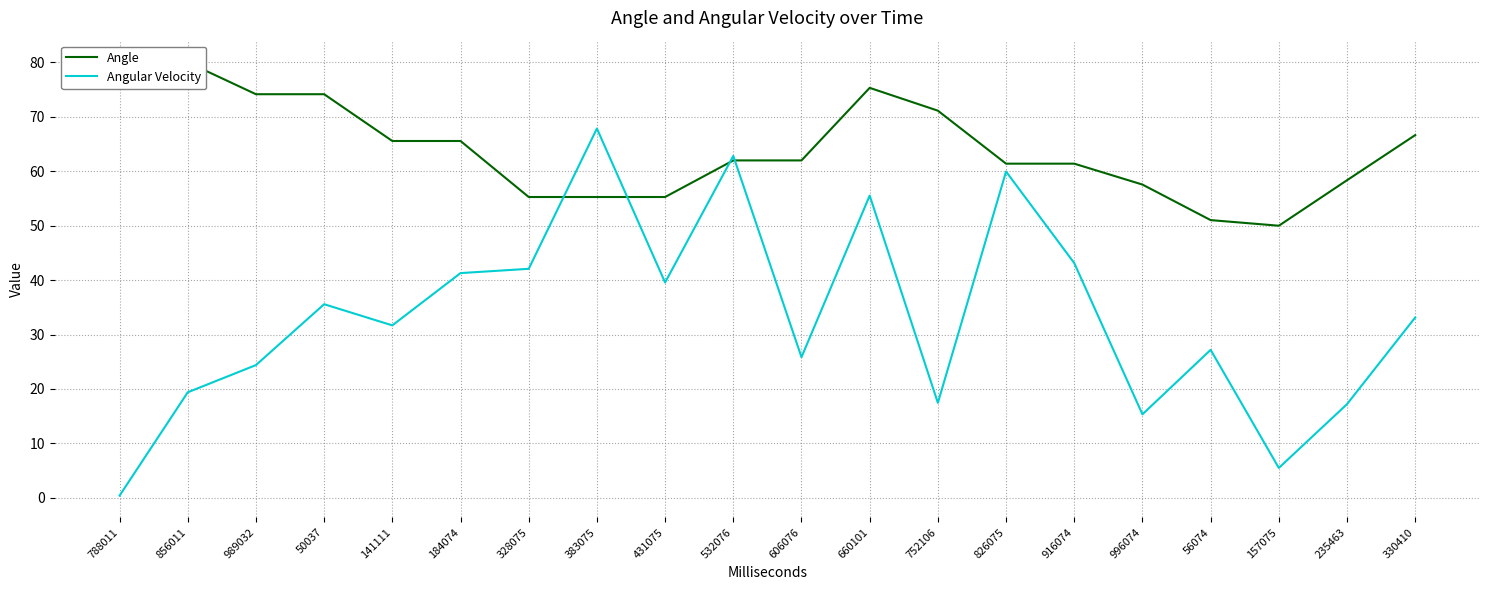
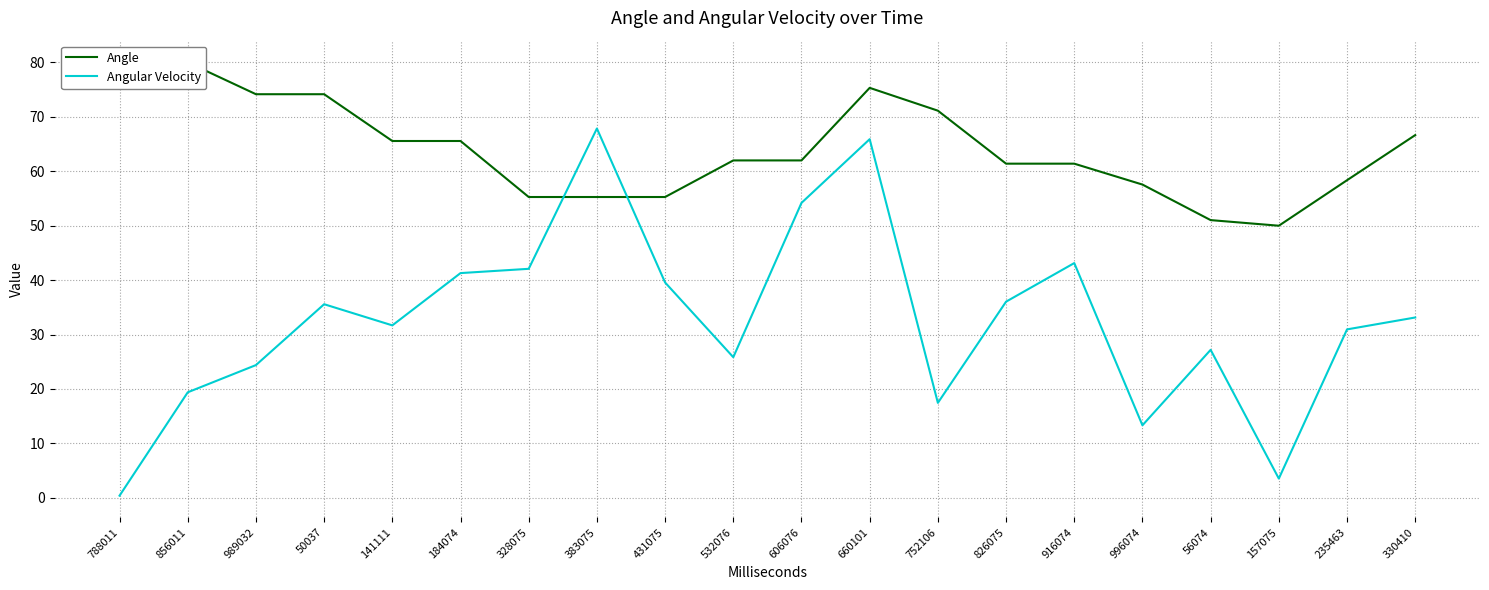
Angular Velocity, 532076: 63 -> 26
Angular Velocity, 606076: 26 -> 54
Angular Velocity, 660101: 56 -> 66
Angular Velocity, 826075: 60 -> 36
Angular Velocity, 996074: 15 -> 13
Angular Velocity, 157075: 6 -> 4
Angular Velocity, 235463: 17 -> 31
